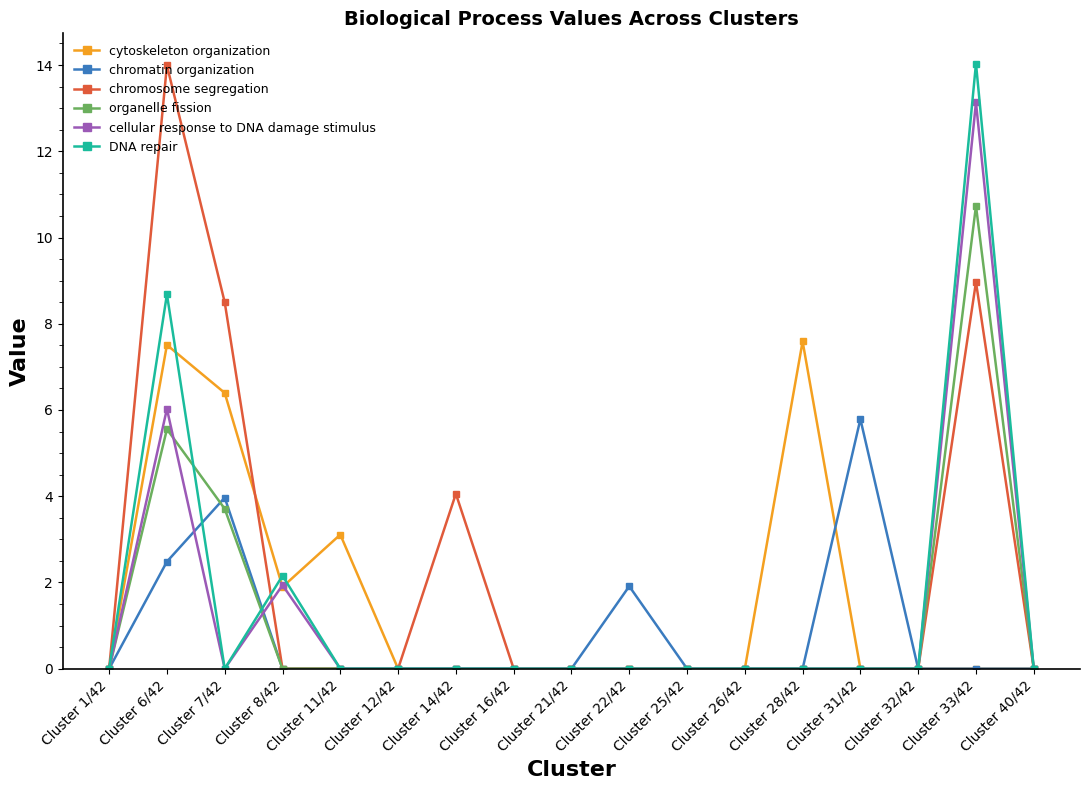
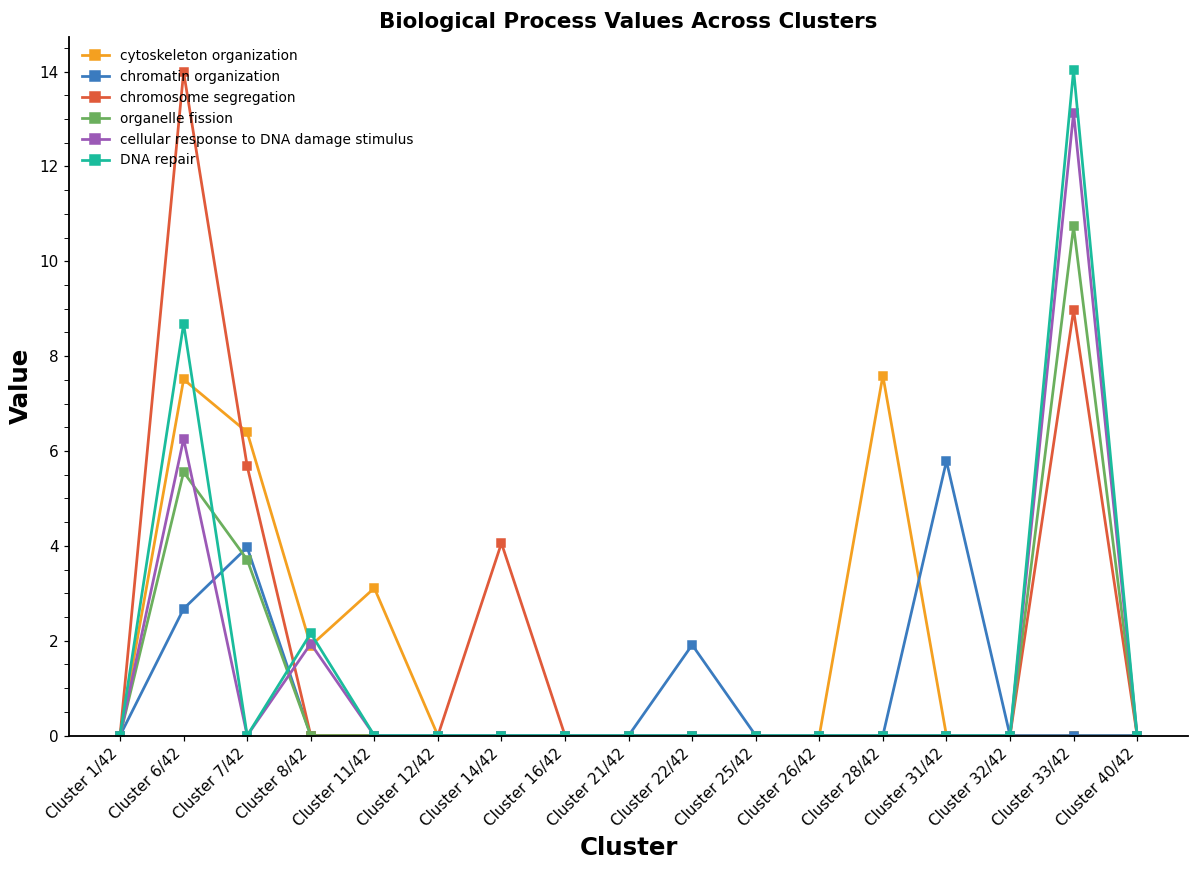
chromatin organization, Cluster 6/42: 2.5 -> 2.7
cellular response to DNA damage stimulus, Cluster 6/42: 6.0 -> 6.3
chromosome segregation, Cluster 7/42: 8.5 -> 5.7
